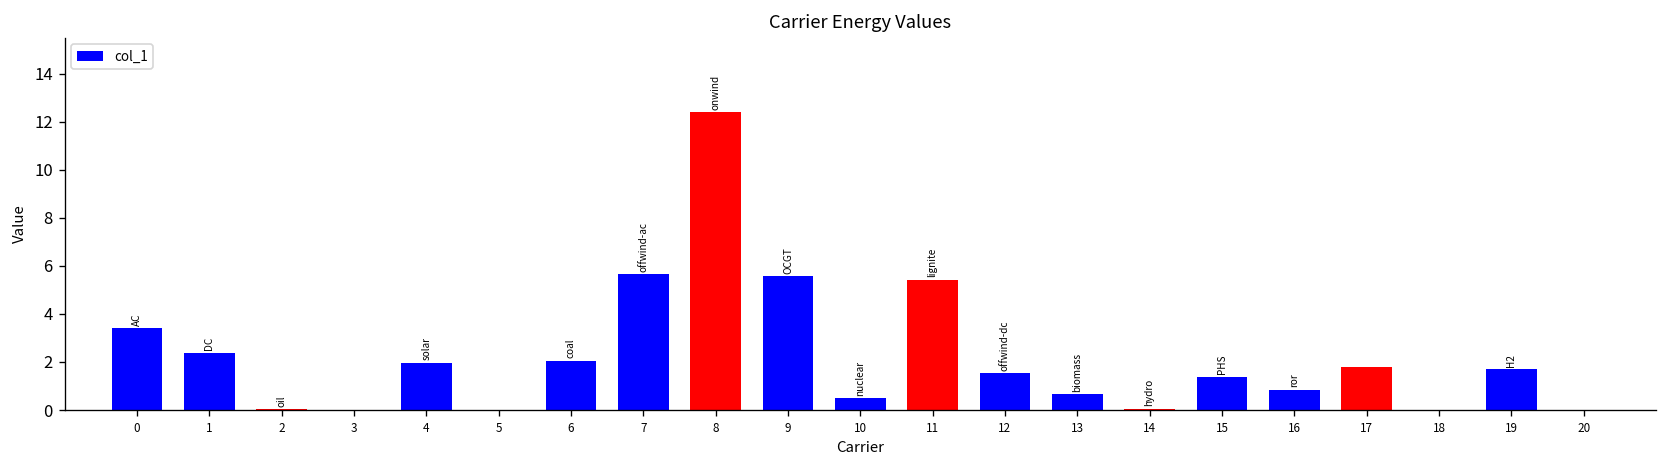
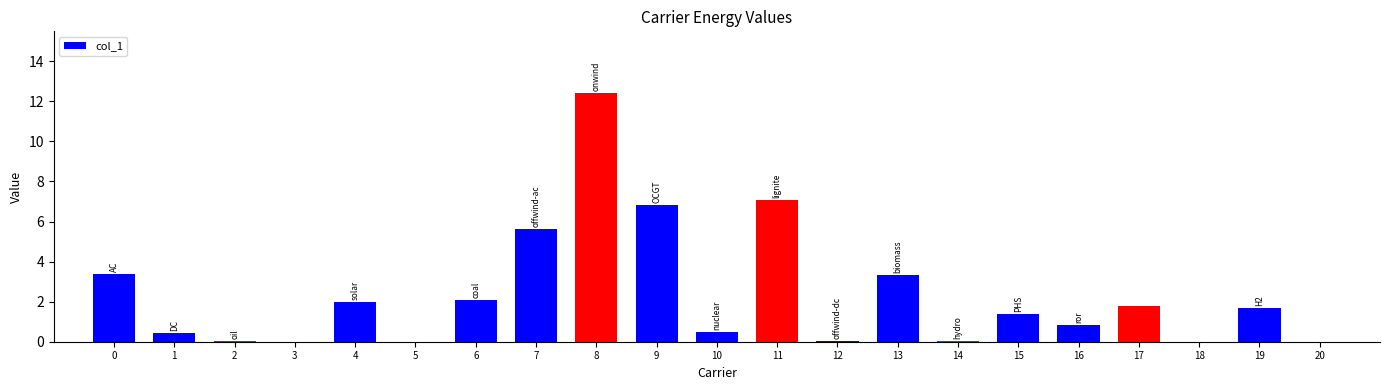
1: 2.4 -> 0.4
9: 5.6 -> 6.8
11: 5.4 -> 7.1
12: 1.5 -> 0.1
13: 0.7 -> 3.4
